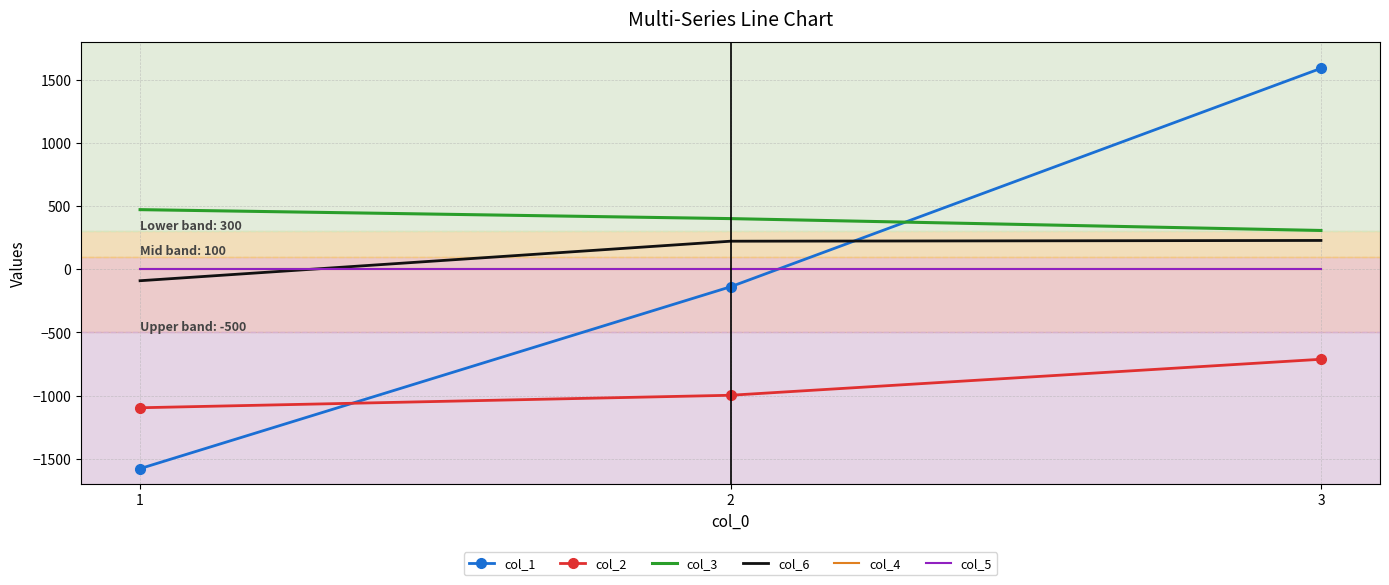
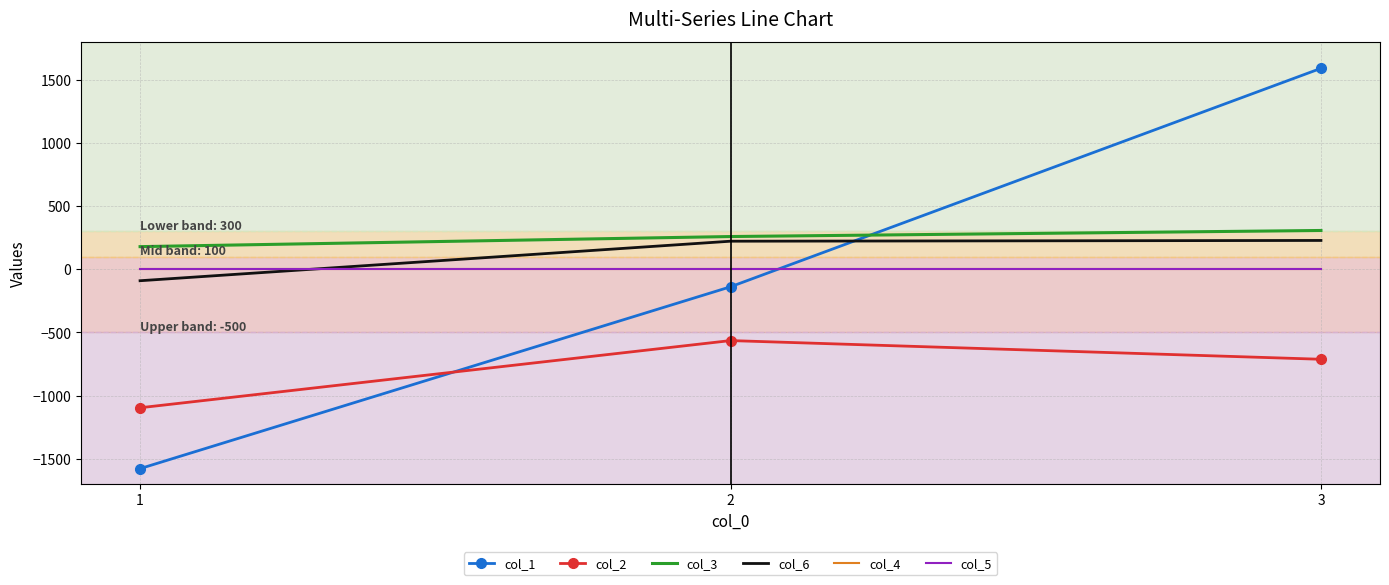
col_3, 1: 470 -> 180
col_2, 2: -1000 -> -560
col_3, 2: 400 -> 260
